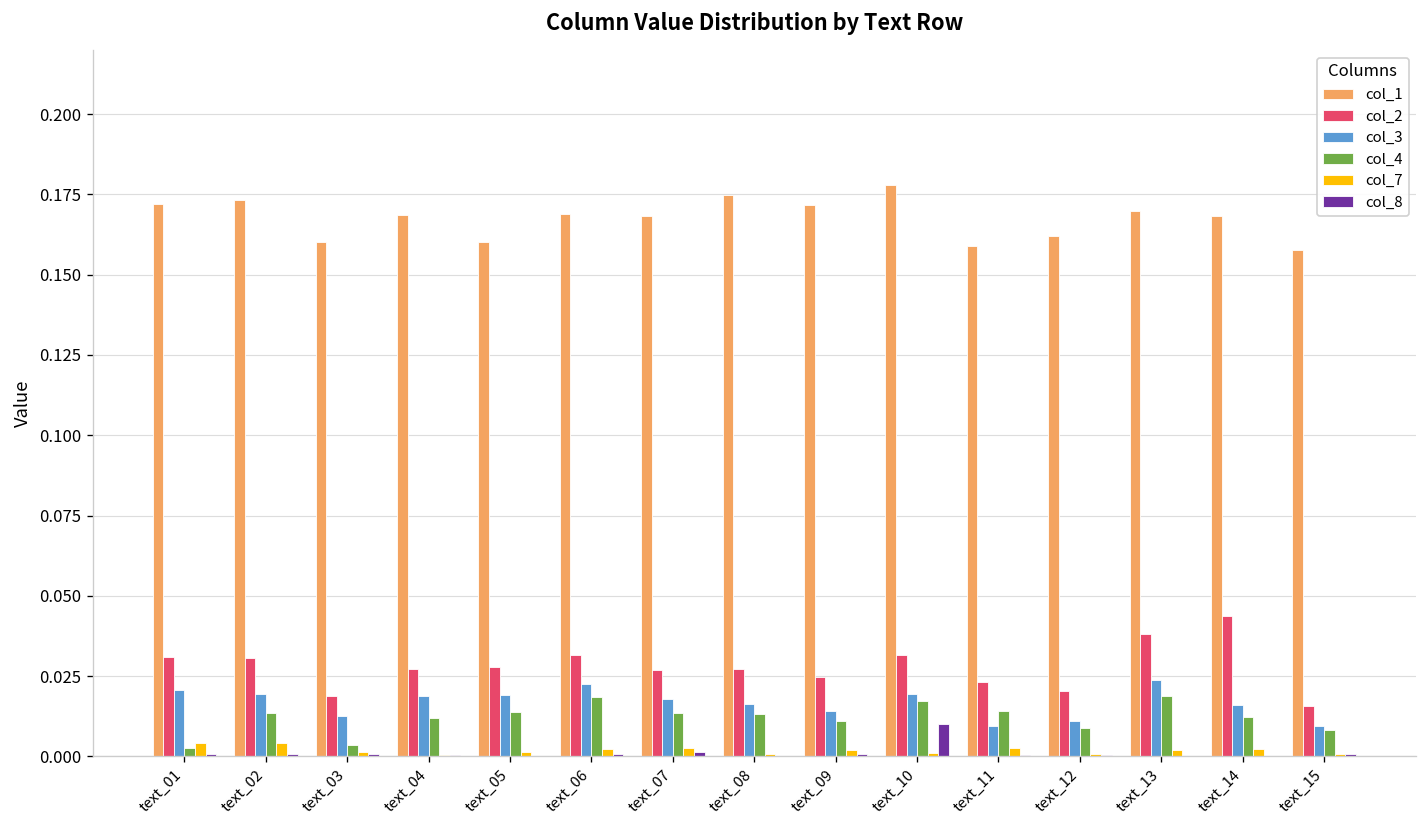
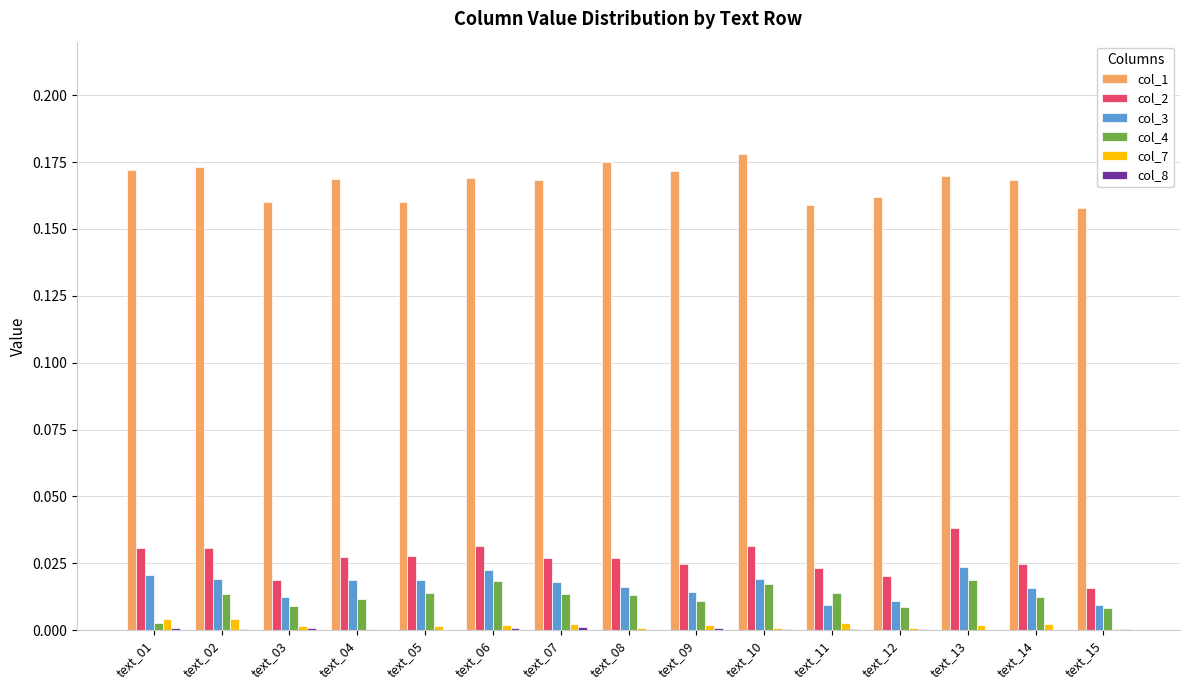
col_4, text_03: 0.003 -> 0.009
col_8, text_10: 0.010 -> 0.001
col_2, text_14: 0.044 -> 0.025
